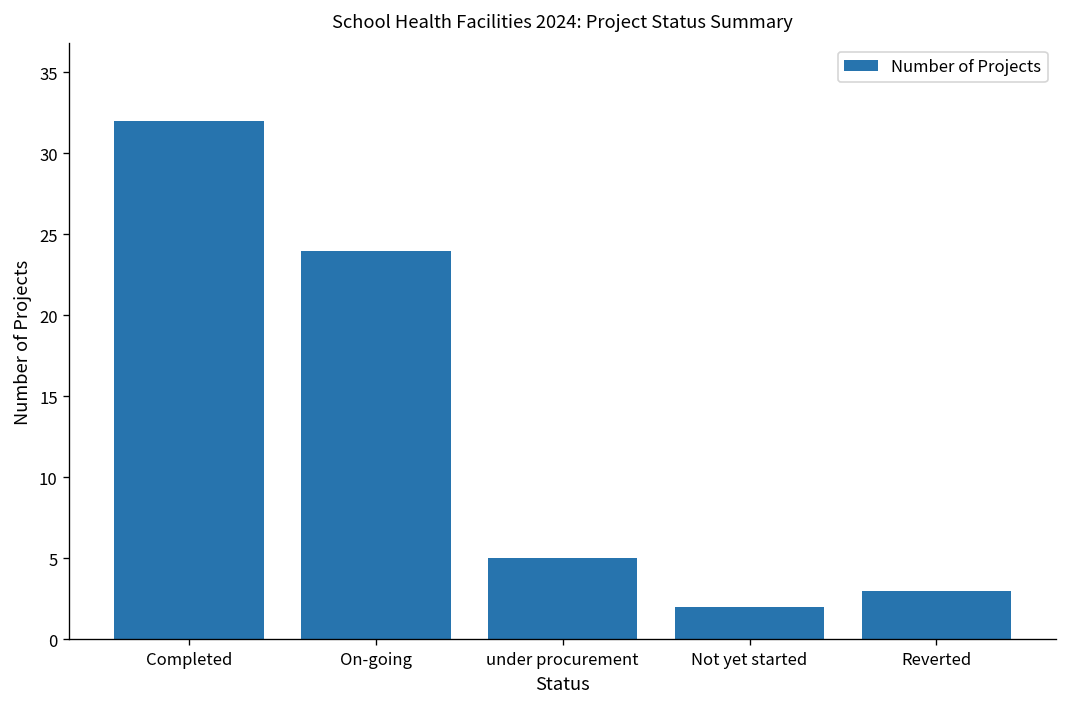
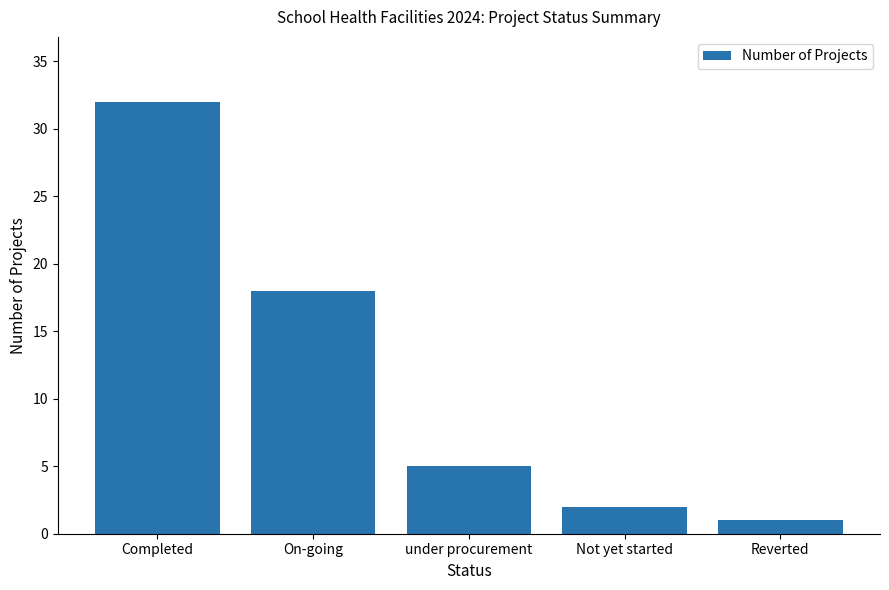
On-going: 24 -> 18
Reverted: 3 -> 1
